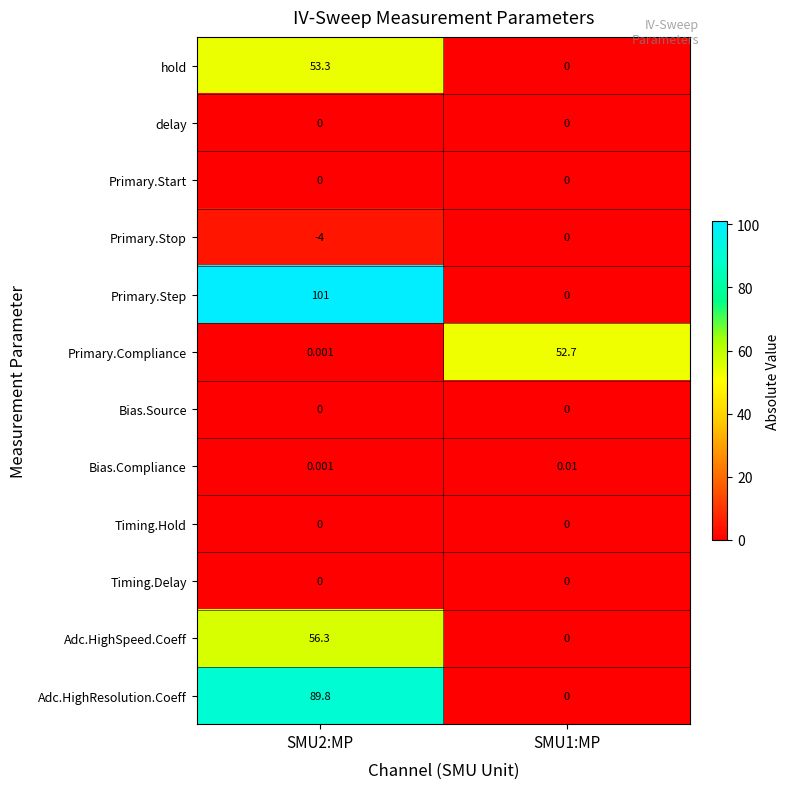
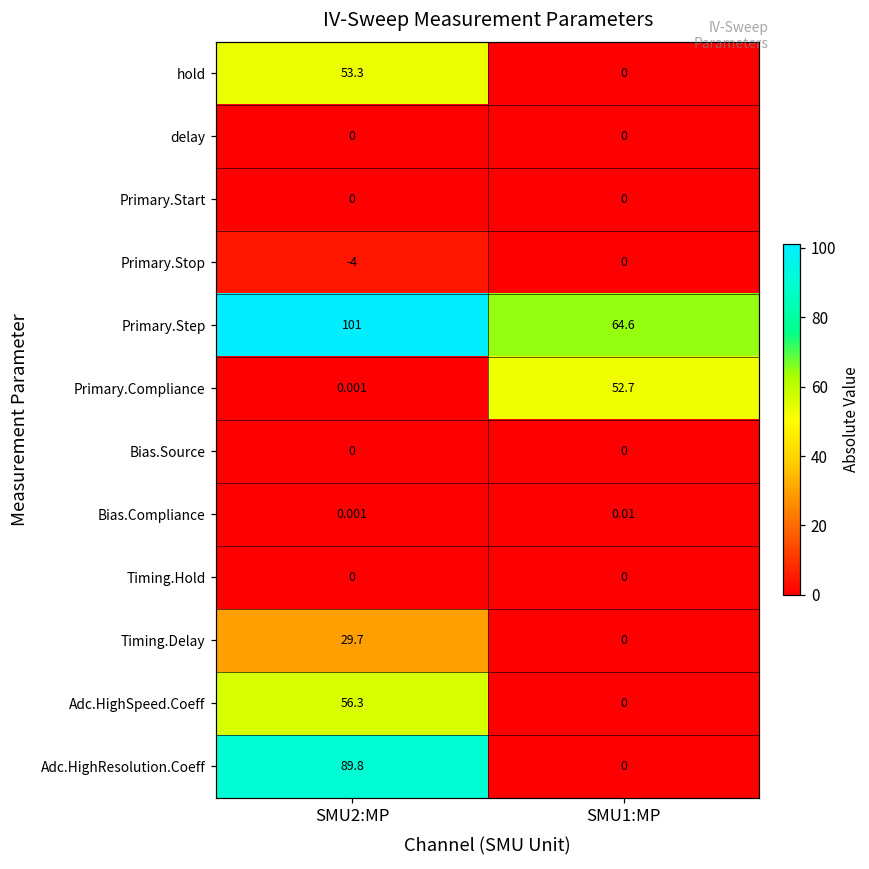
Primary.Step, SMU1:MP: 0 -> 64.6
Timing.Delay, SMU2:MP: 0 -> 29.7
